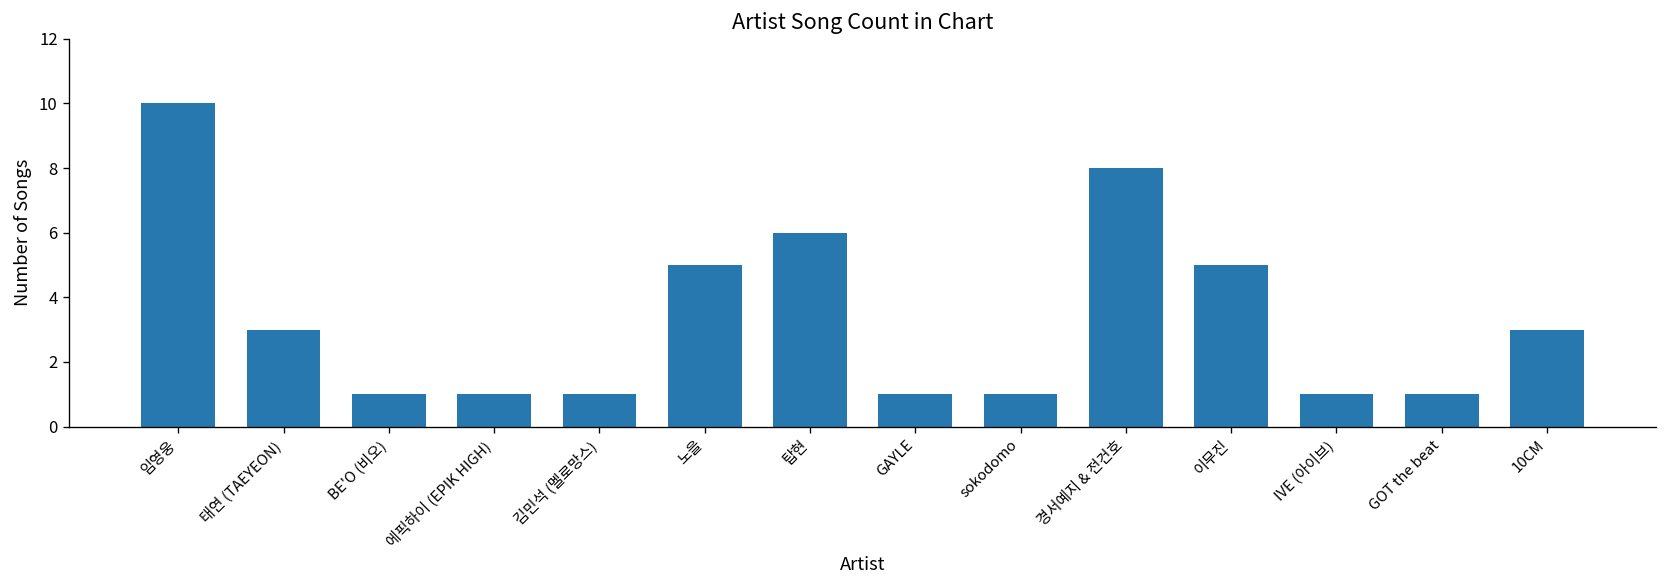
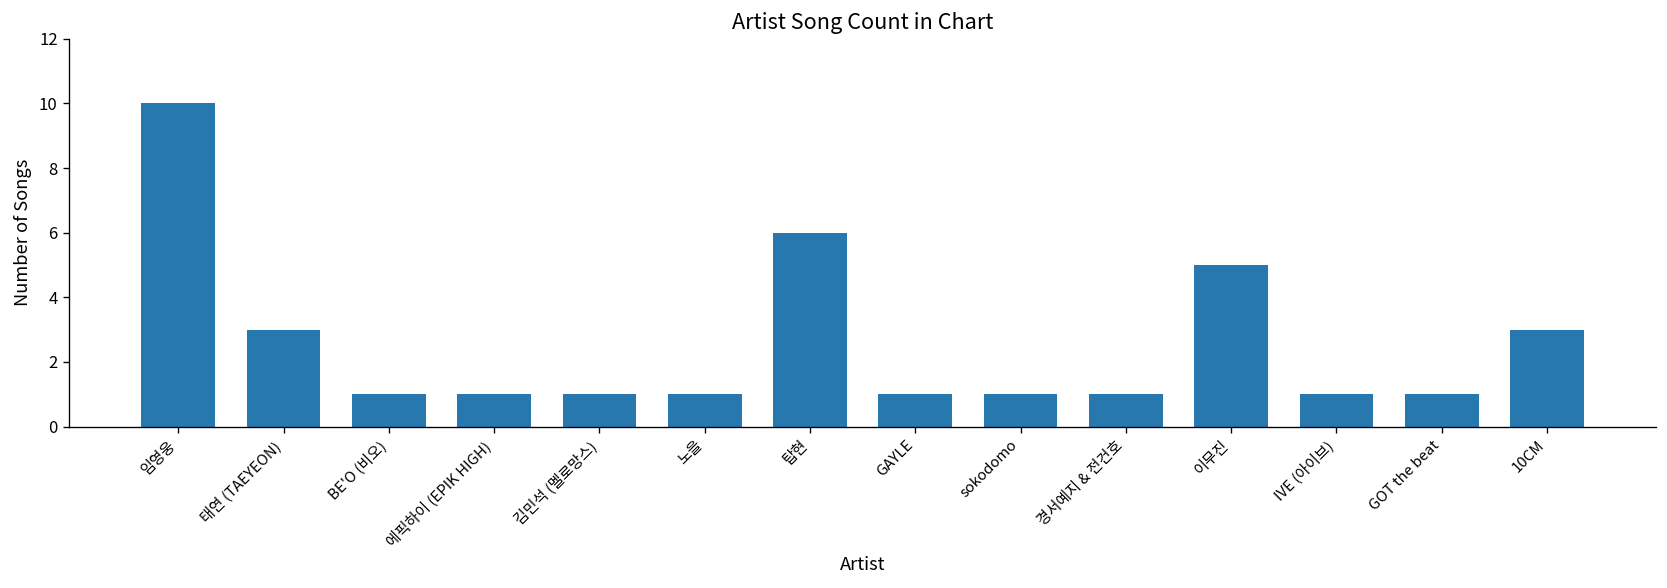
노을: 5 -> 1
경서예지 & 전건호: 8 -> 1
